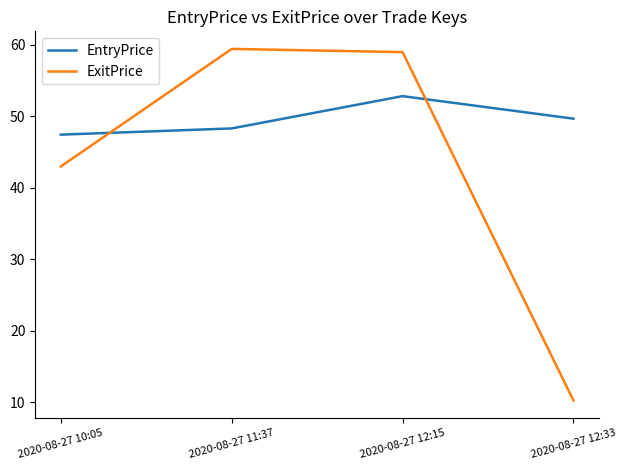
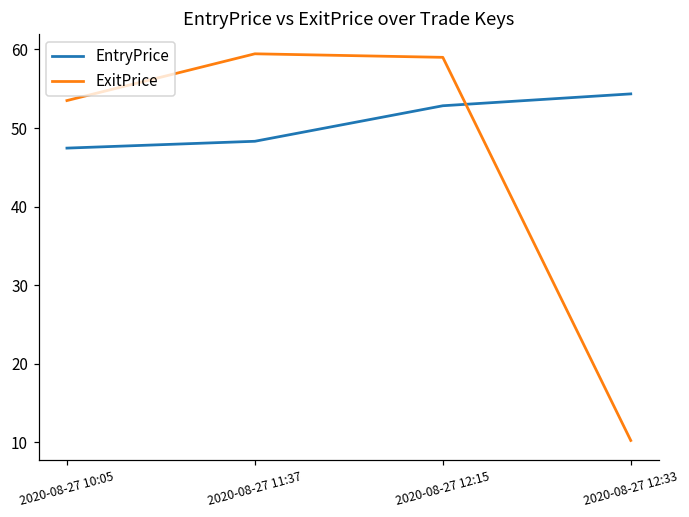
ExitPrice, 2020-08-27 10:05: 43 -> 54
EntryPrice, 2020-08-27 12:33: 50 -> 54
